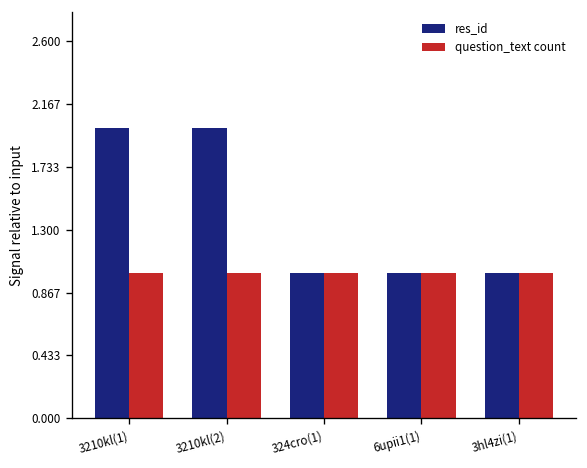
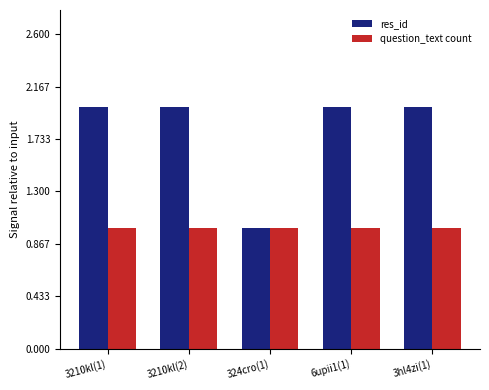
res_id, 6upii1(1): 1 -> 2
res_id, 3hl4zi(1): 1 -> 2
